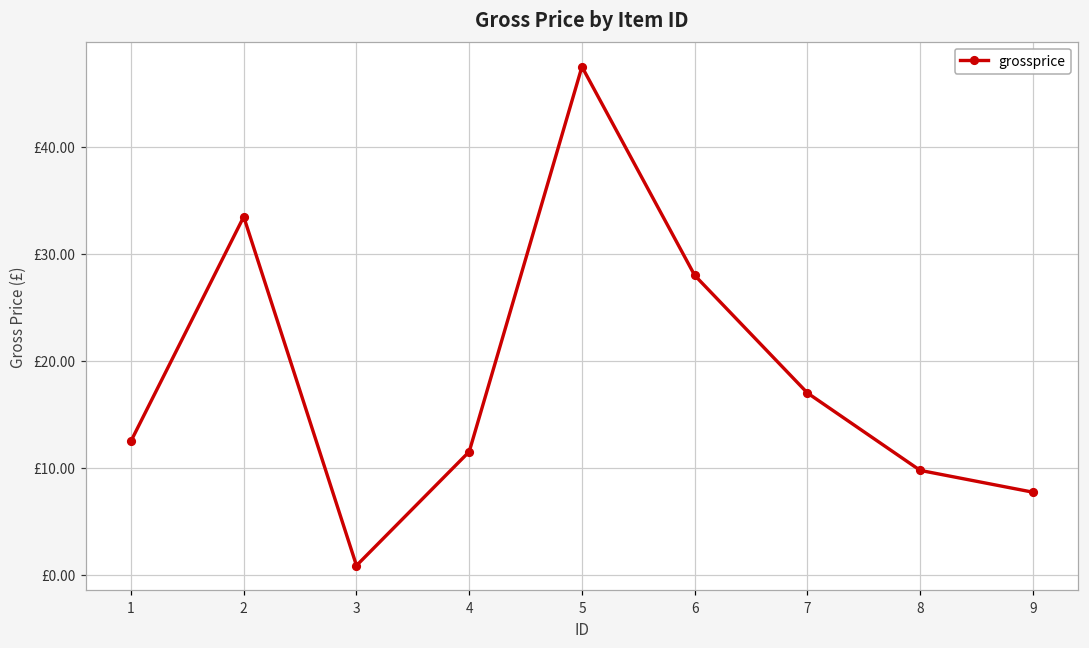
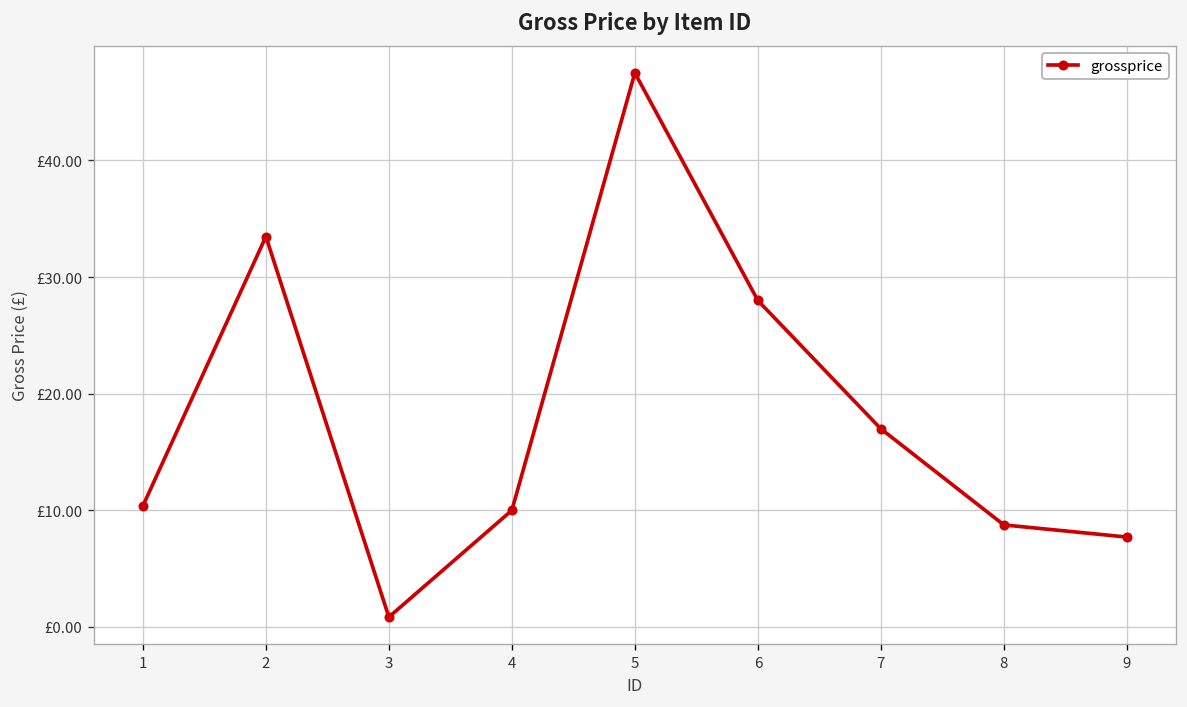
1: £12 -> £10
4: £12 -> £10
8: £10 -> £9
